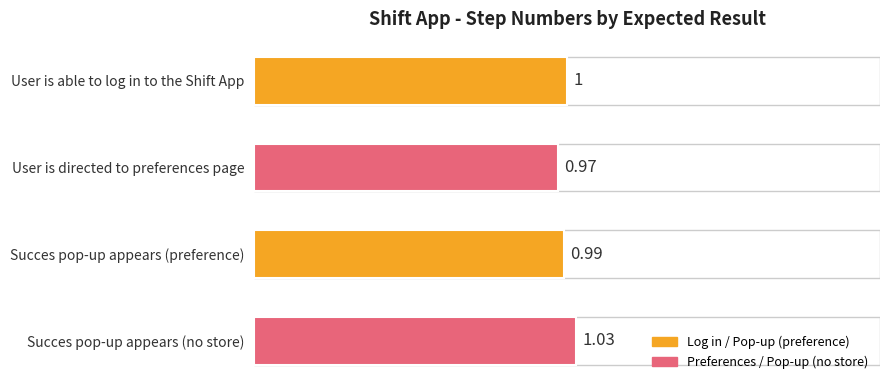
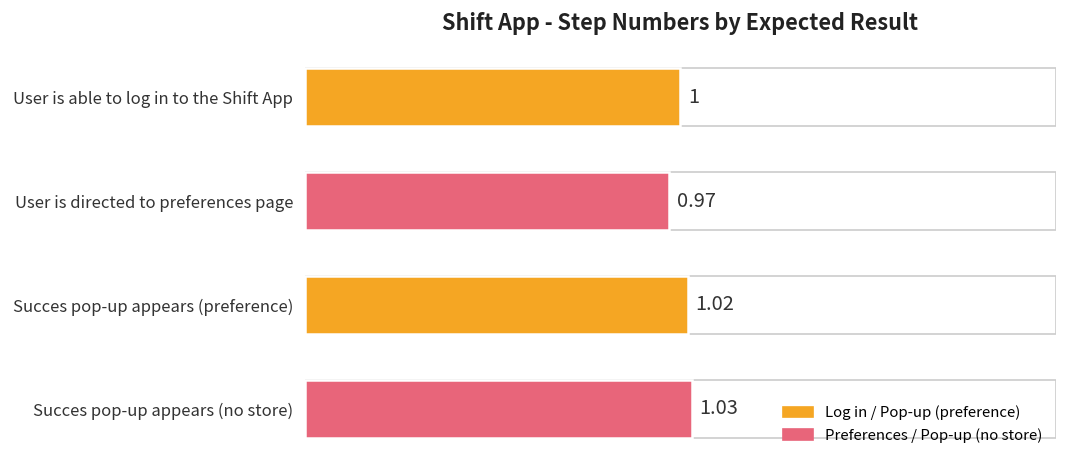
Succes pop-up appears (preference): 0.99 -> 1.02
